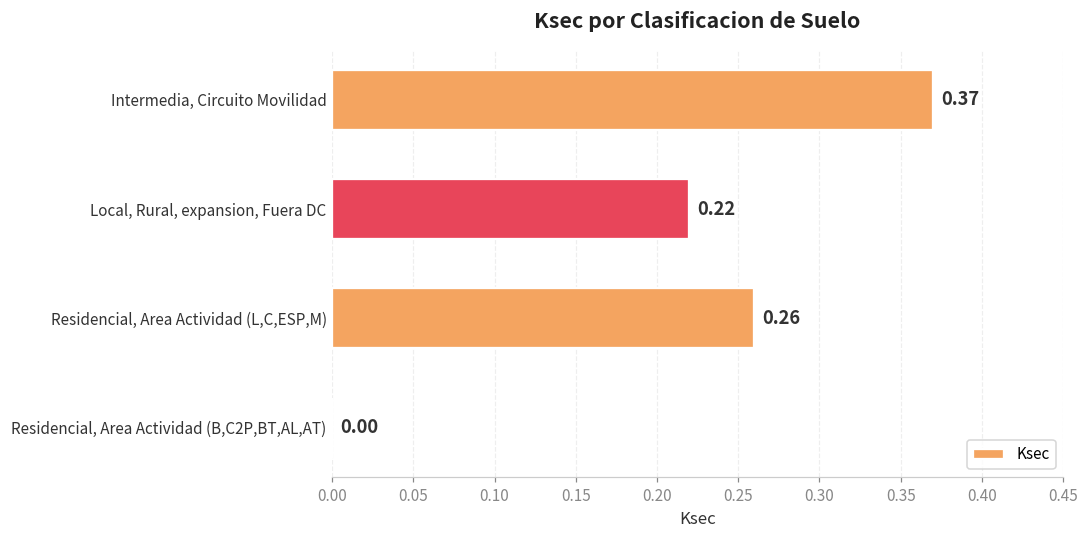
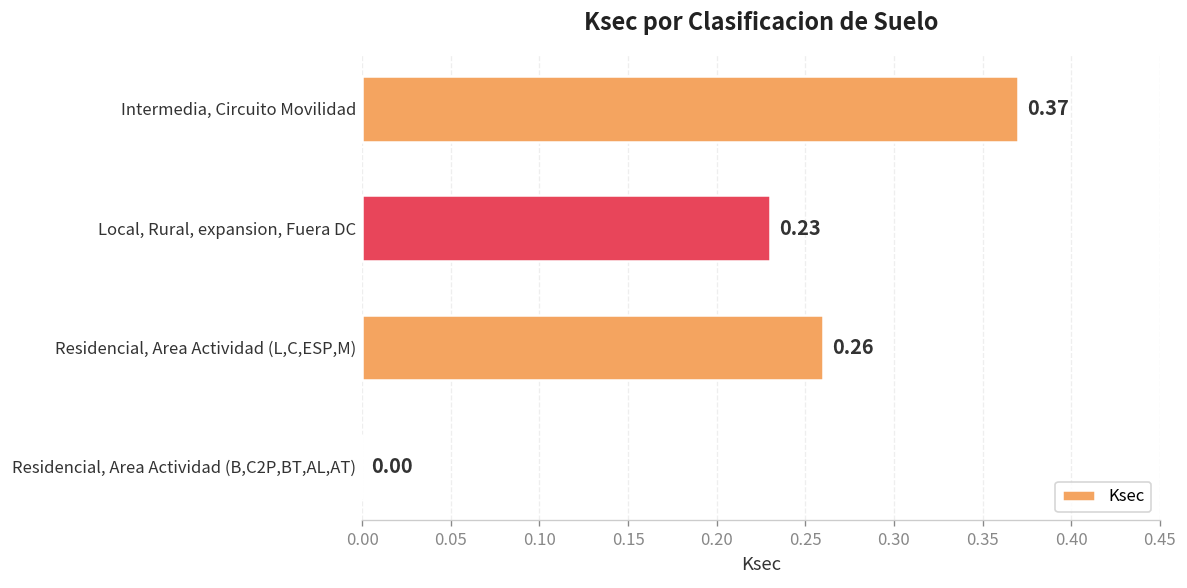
Local, Rural, expansion, Fuera DC: 0.22 -> 0.23
